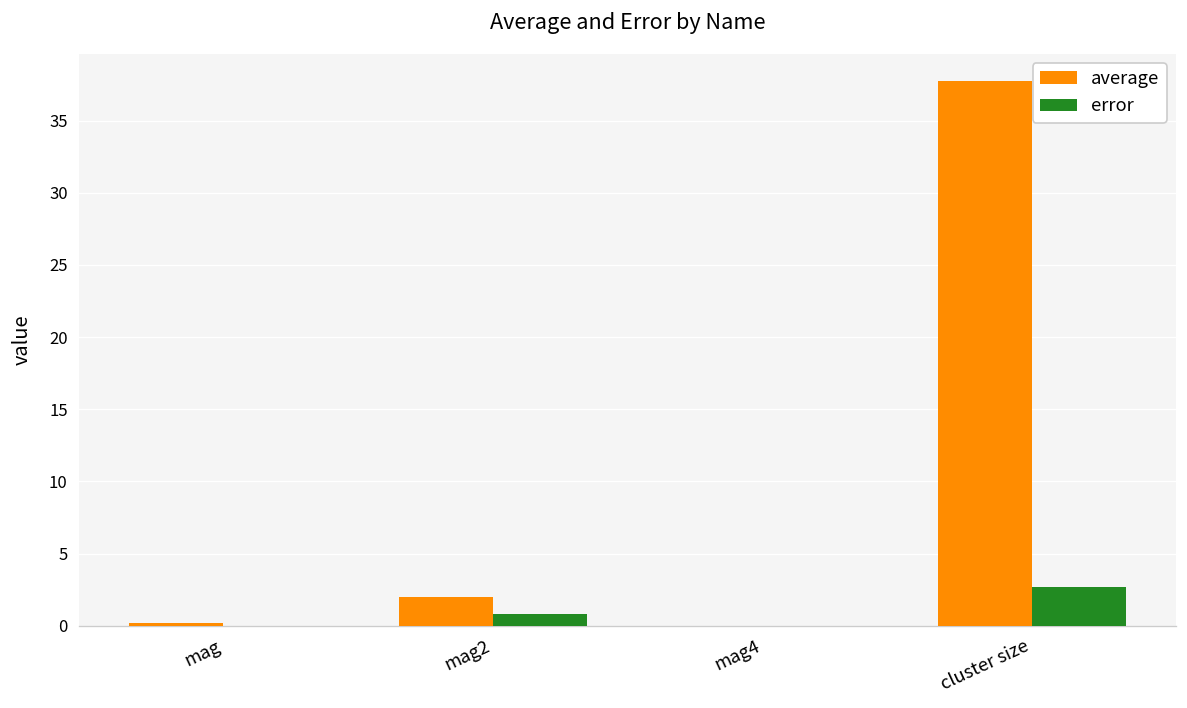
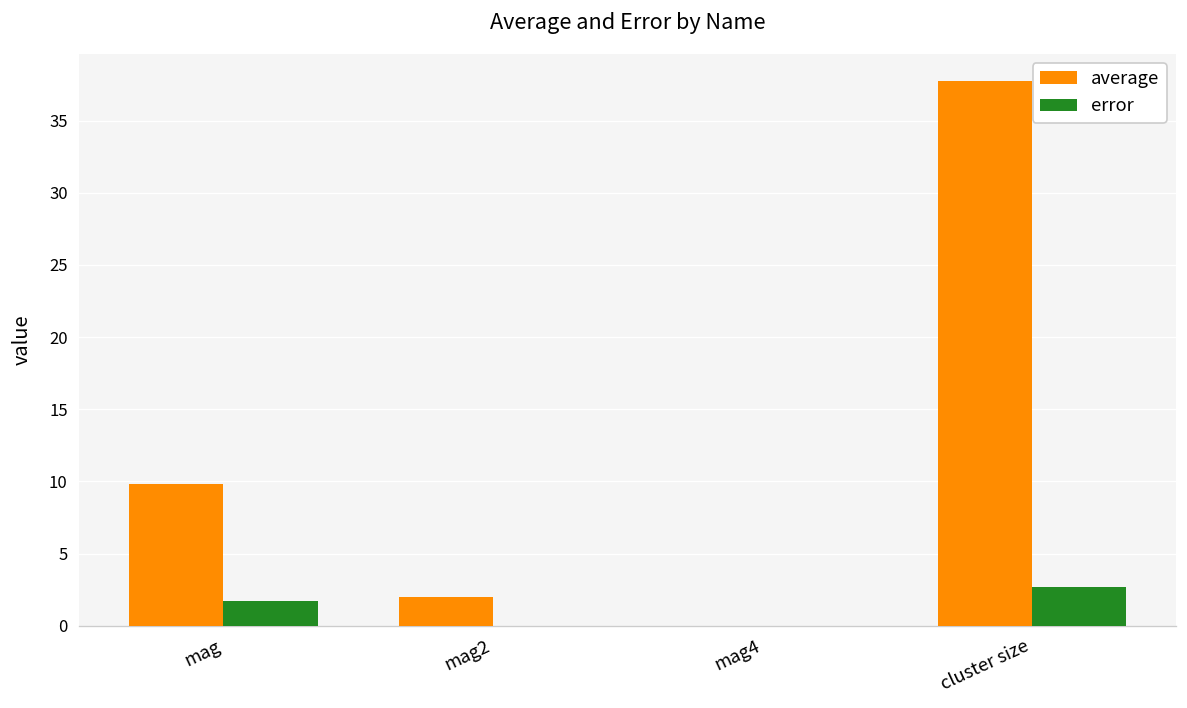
average, mag: 0.2 -> 9.8
error, mag: 0.0 -> 1.7
error, mag2: 0.8 -> 0.0
